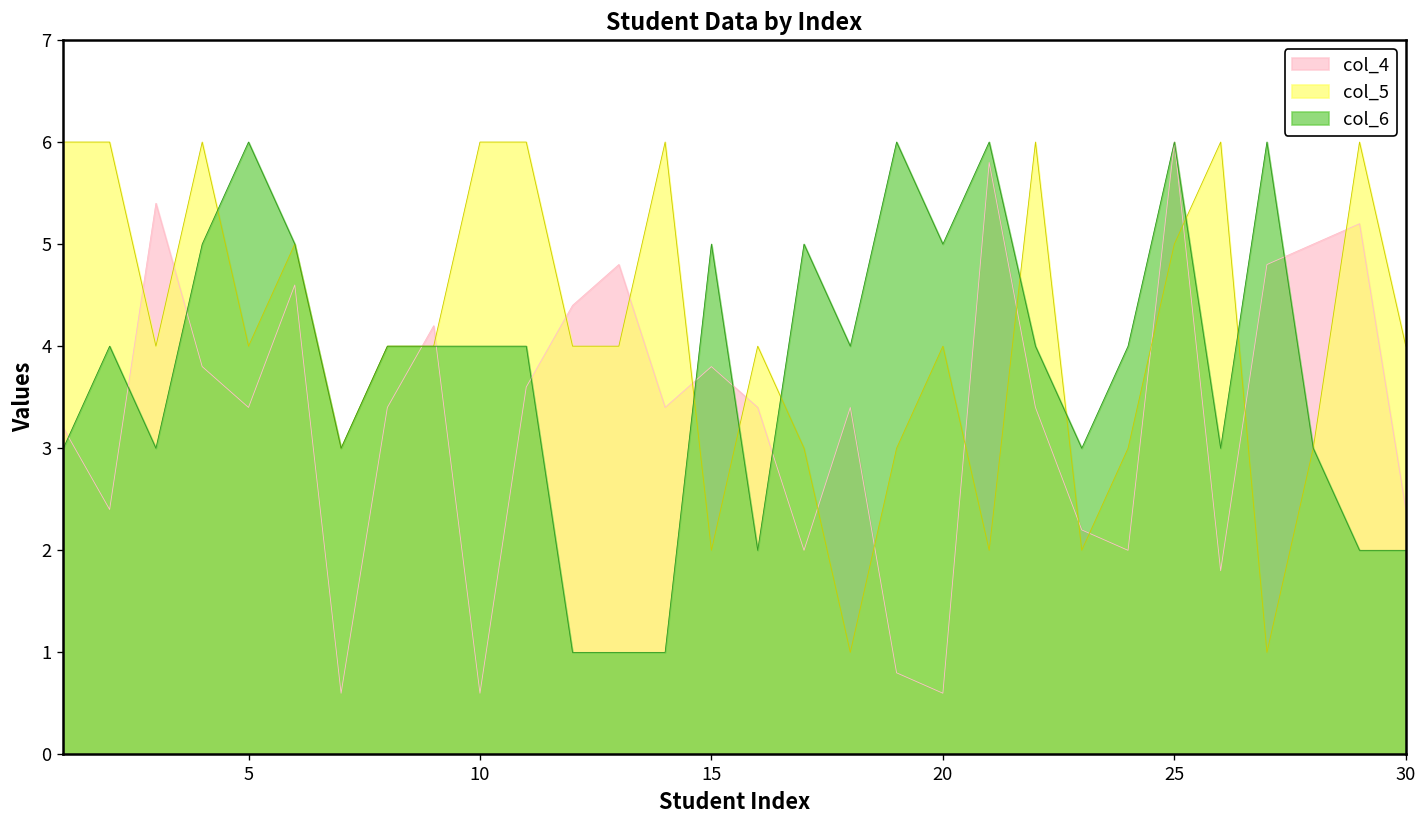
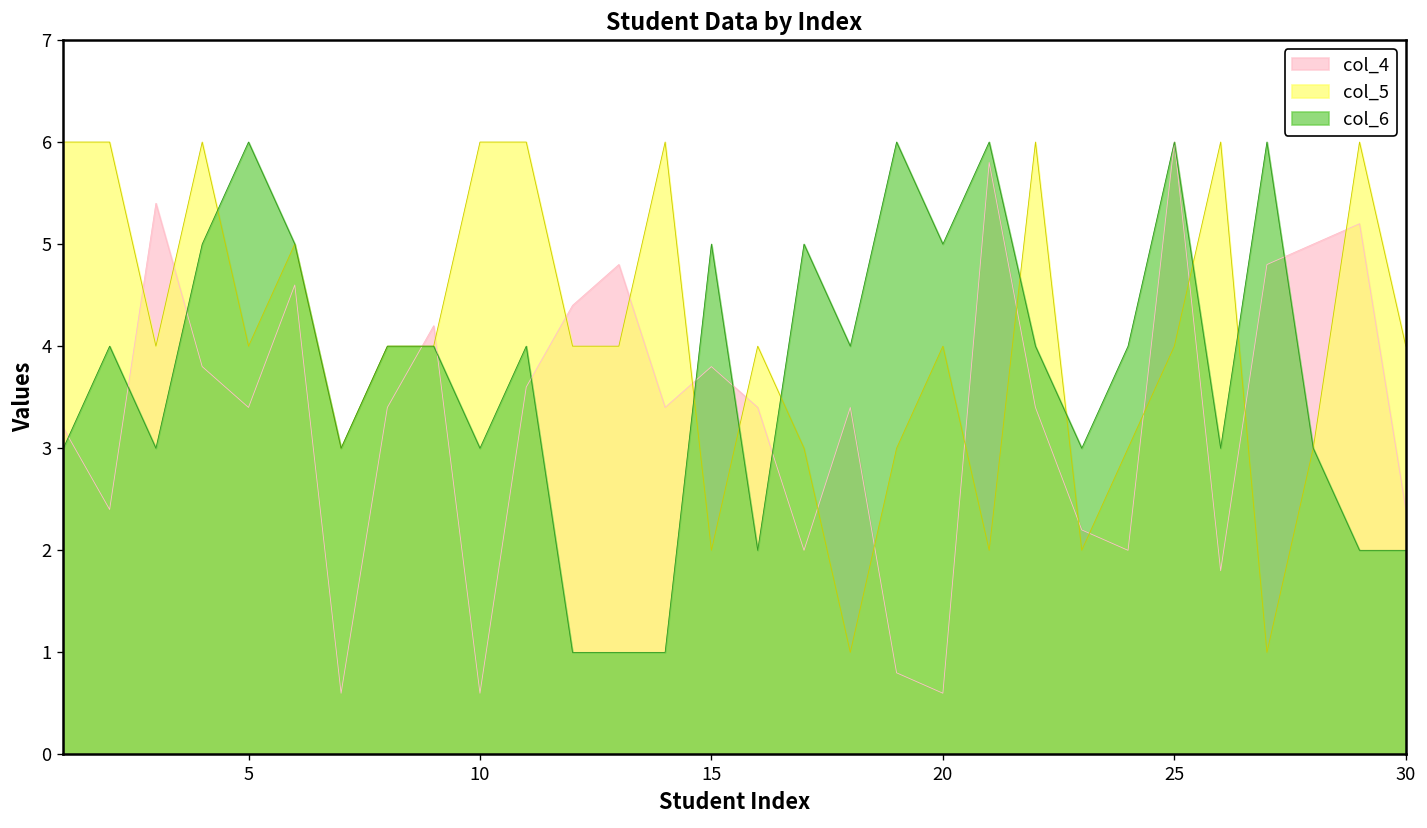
col_6, 10: 4 -> 3
col_5, 25: 5 -> 4
